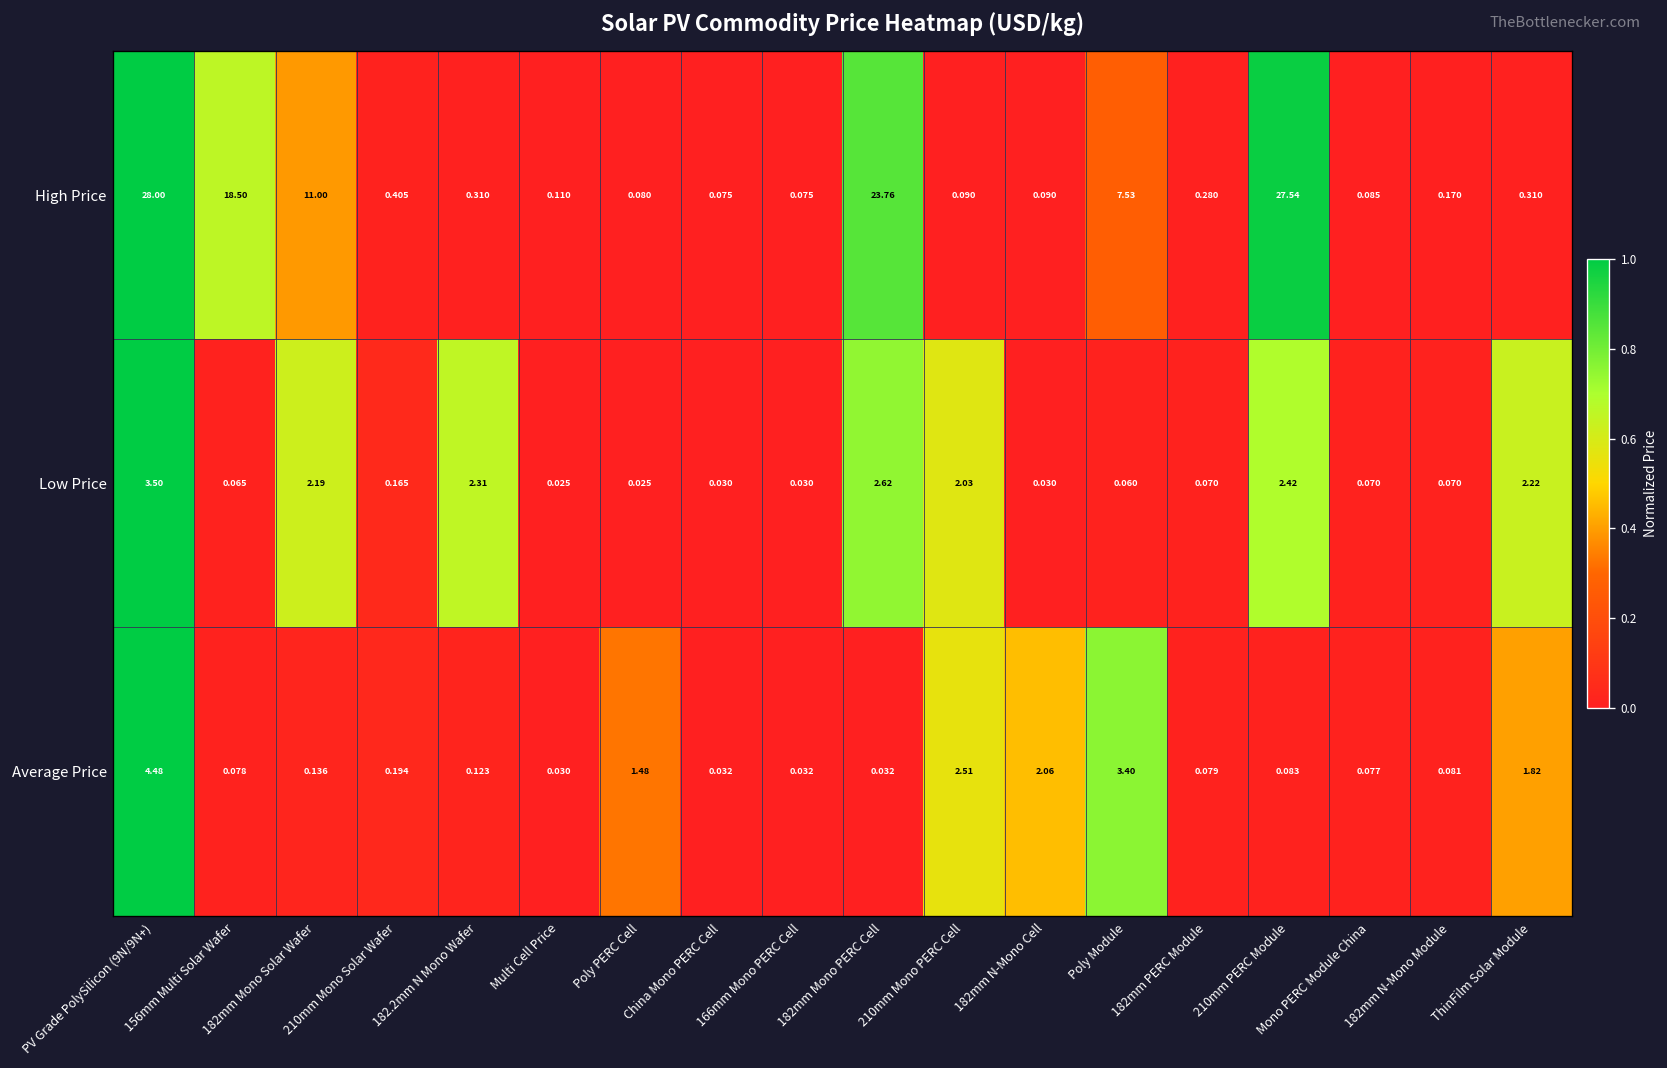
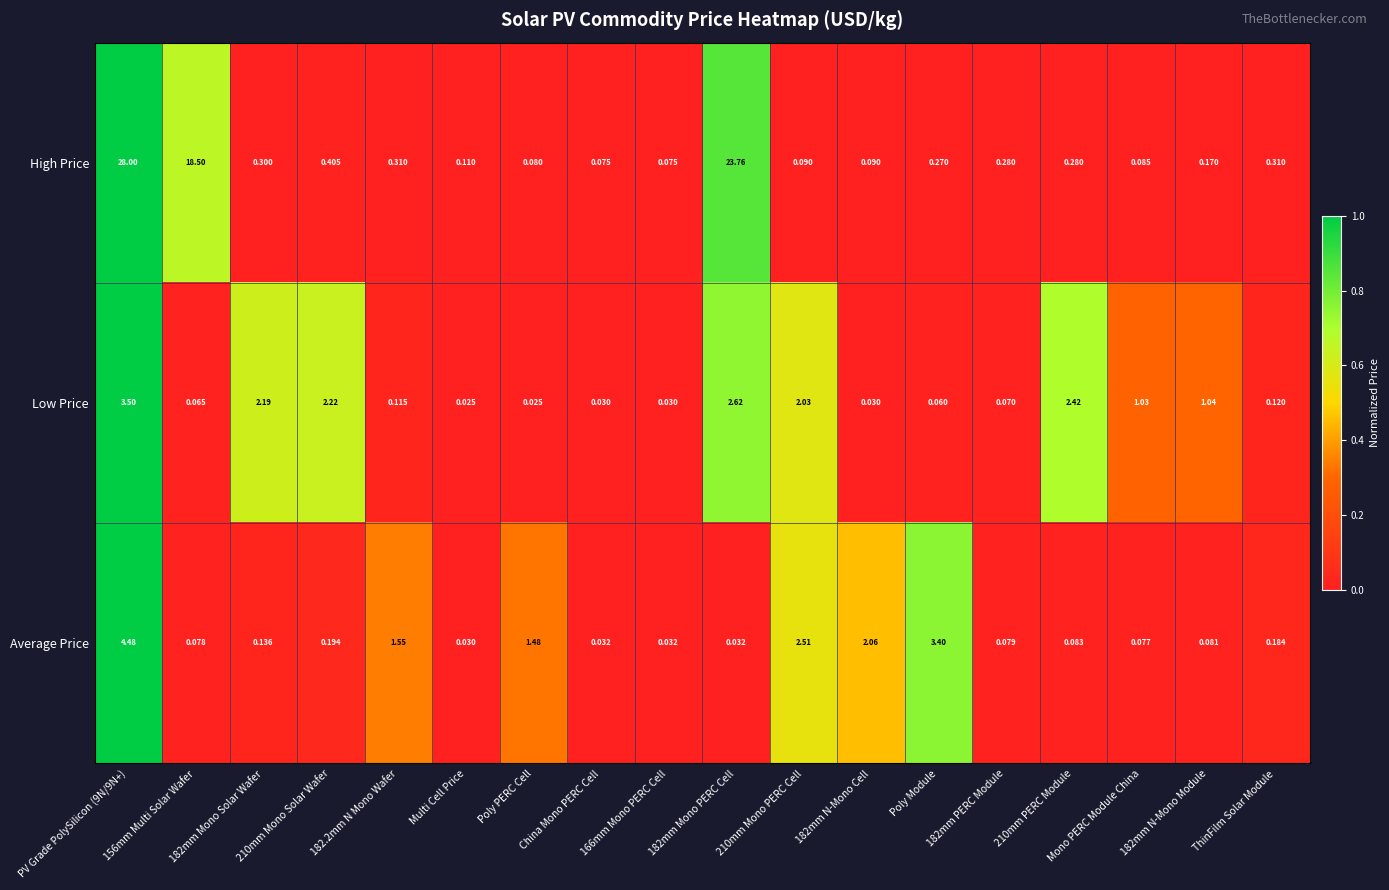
High Price, 182mm Mono Solar Wafer: 11.00 -> 0.300
High Price, Poly Module: 7.53 -> 0.270
High Price, 210mm PERC Module: 27.54 -> 0.280
Low Price, 210mm Mono Solar Wafer: 0.165 -> 2.22
Low Price, 182.2mm N Mono Wafer: 2.31 -> 0.115
Low Price, Mono PERC Module China: 0.070 -> 1.03
Low Price, 182mm N-Mono Module: 0.070 -> 1.04
Low Price, ThinFilm Solar Module: 2.22 -> 0.120
Average Price, 182.2mm N Mono Wafer: 0.123 -> 1.55
Average Price, ThinFilm Solar Module: 1.82 -> 0.184
